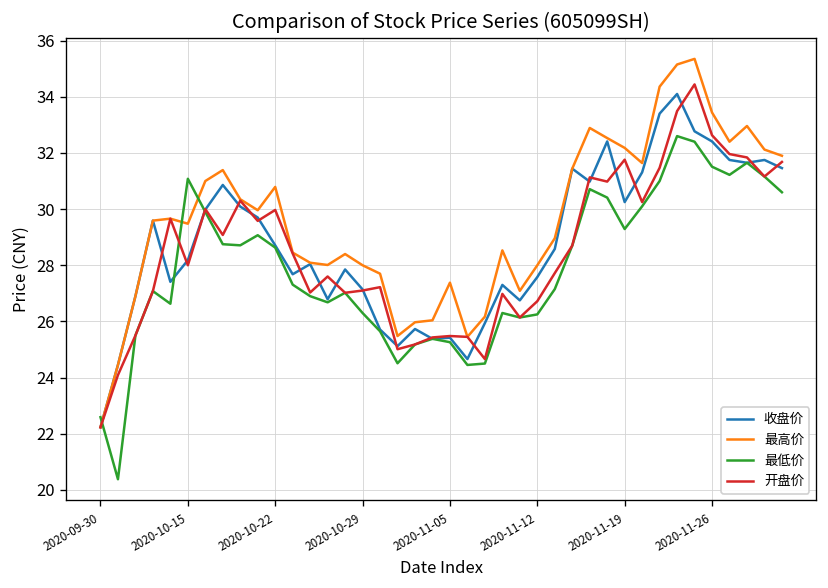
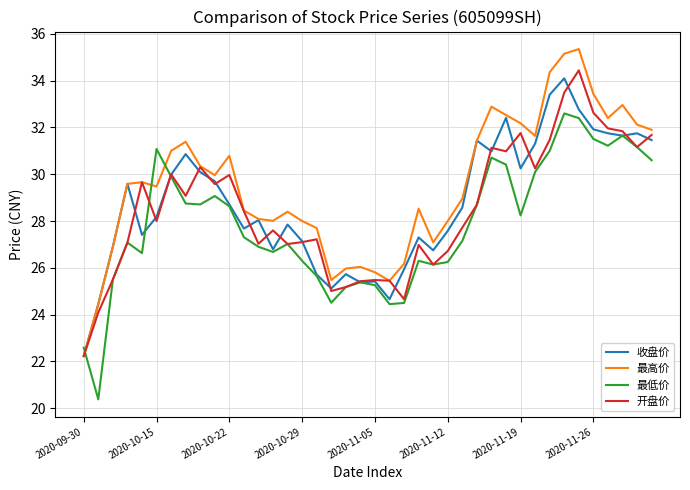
最高价, 2020-11-05: 27.4 -> 25.8
最低价, 2020-11-19: 29.3 -> 28.2
收盘价, 2020-11-26: 32.4 -> 31.9
